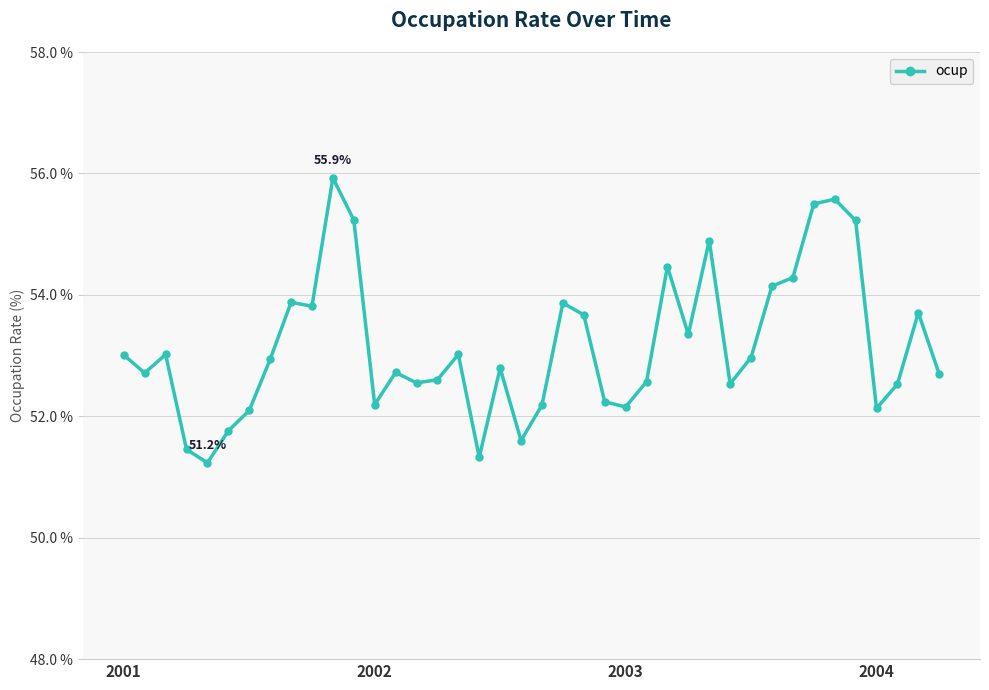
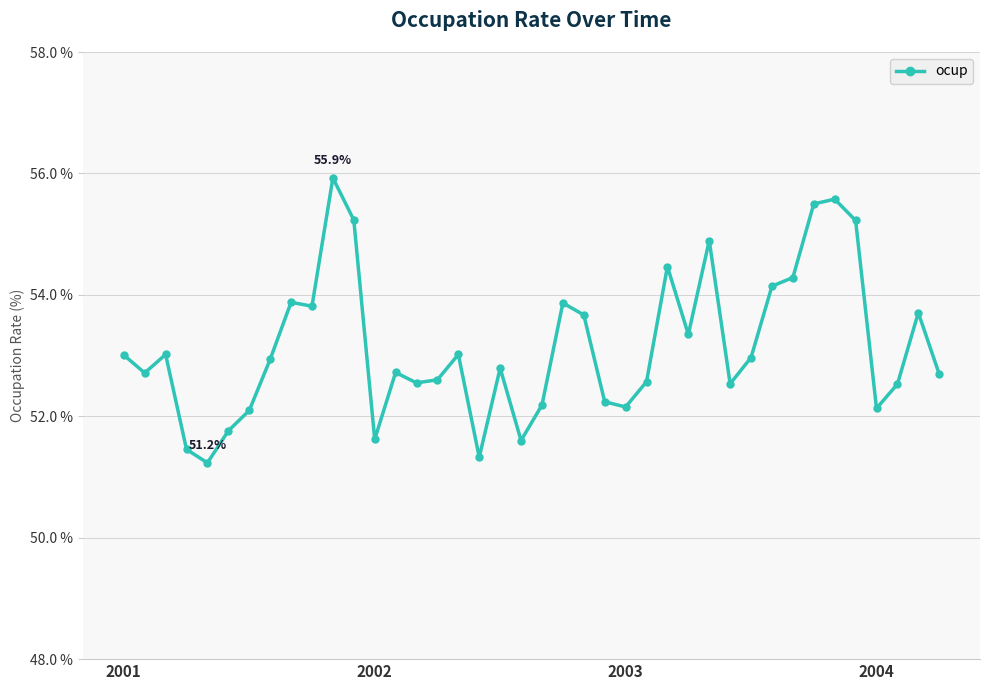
2002: 52.2 % -> 51.6 %
